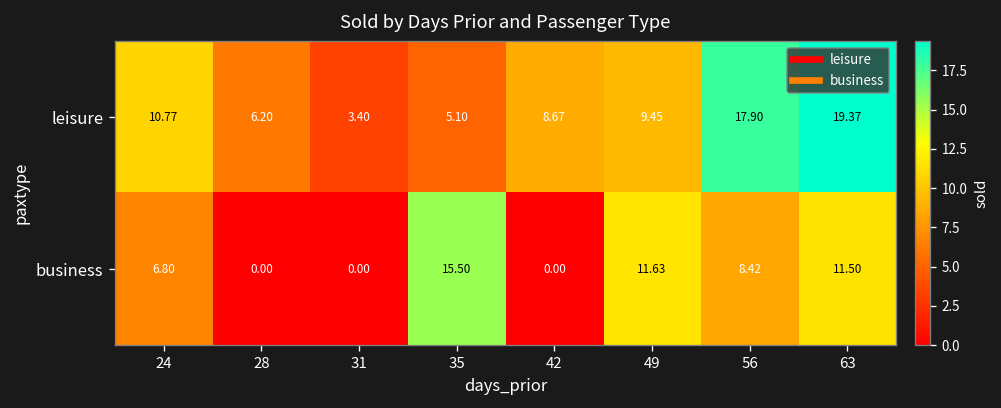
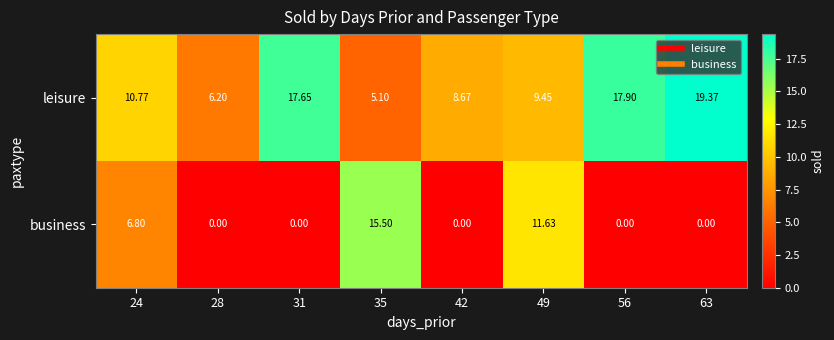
leisure, 31: 3.40 -> 17.65
business, 56: 8.42 -> 0.00
business, 63: 11.50 -> 0.00
